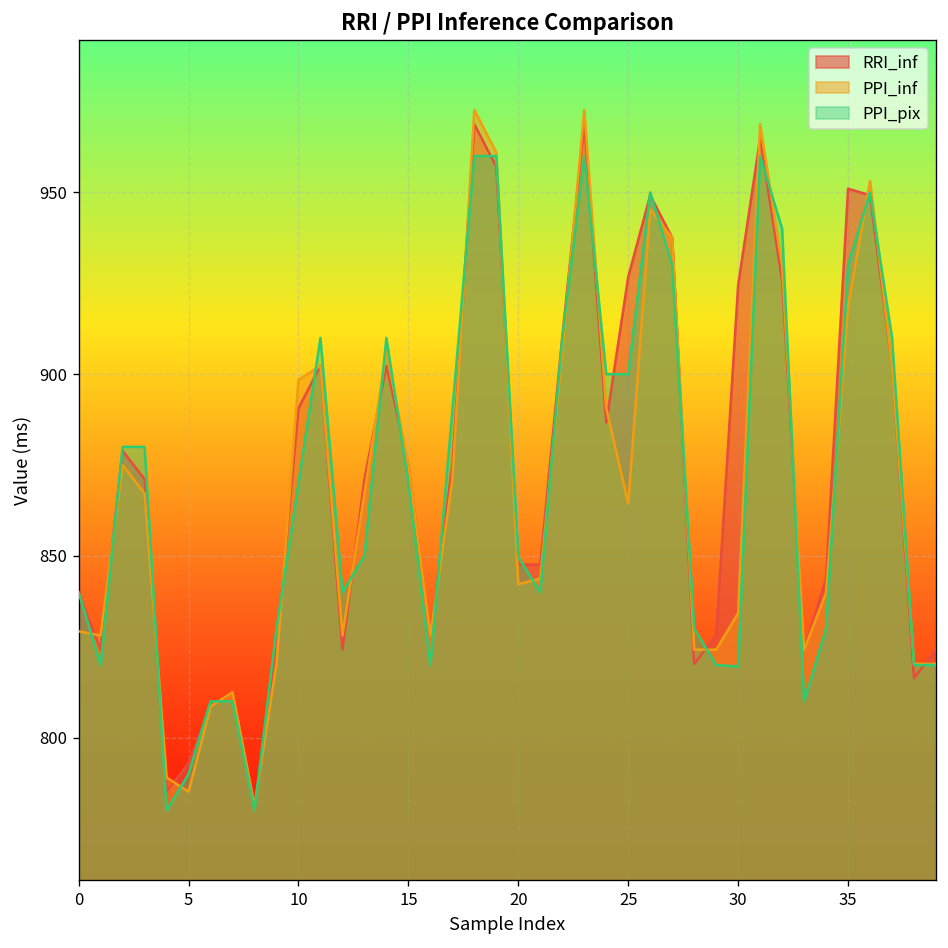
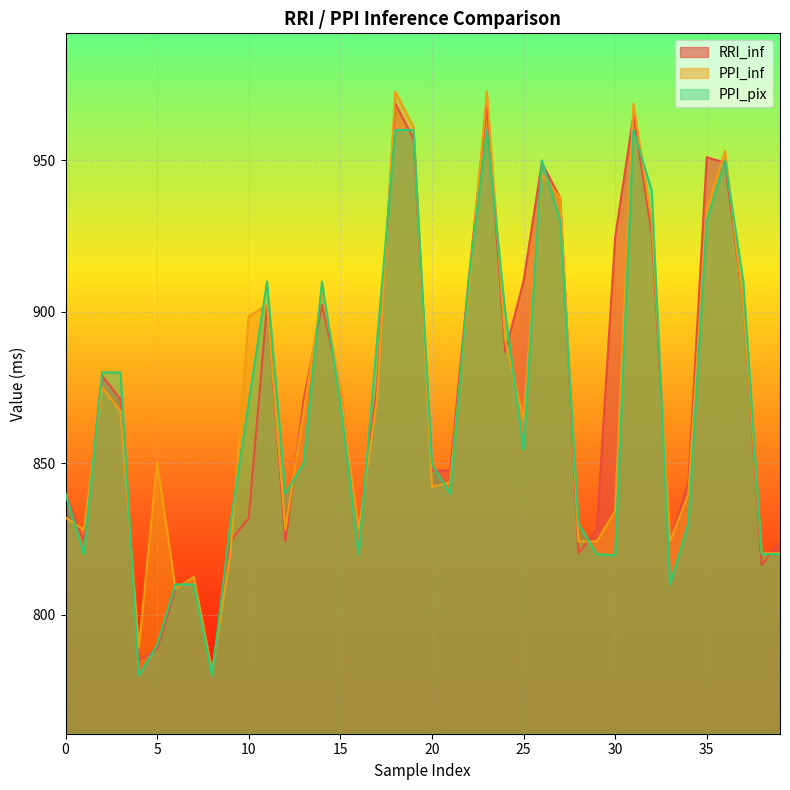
PPI_inf, 0: 829 -> 832
RRI_inf, 5: 793 -> 789
PPI_inf, 5: 785 -> 850
RRI_inf, 10: 891 -> 832
RRI_inf, 25: 927 -> 910
PPI_pix, 25: 900 -> 854
PPI_inf, 35: 918 -> 934
